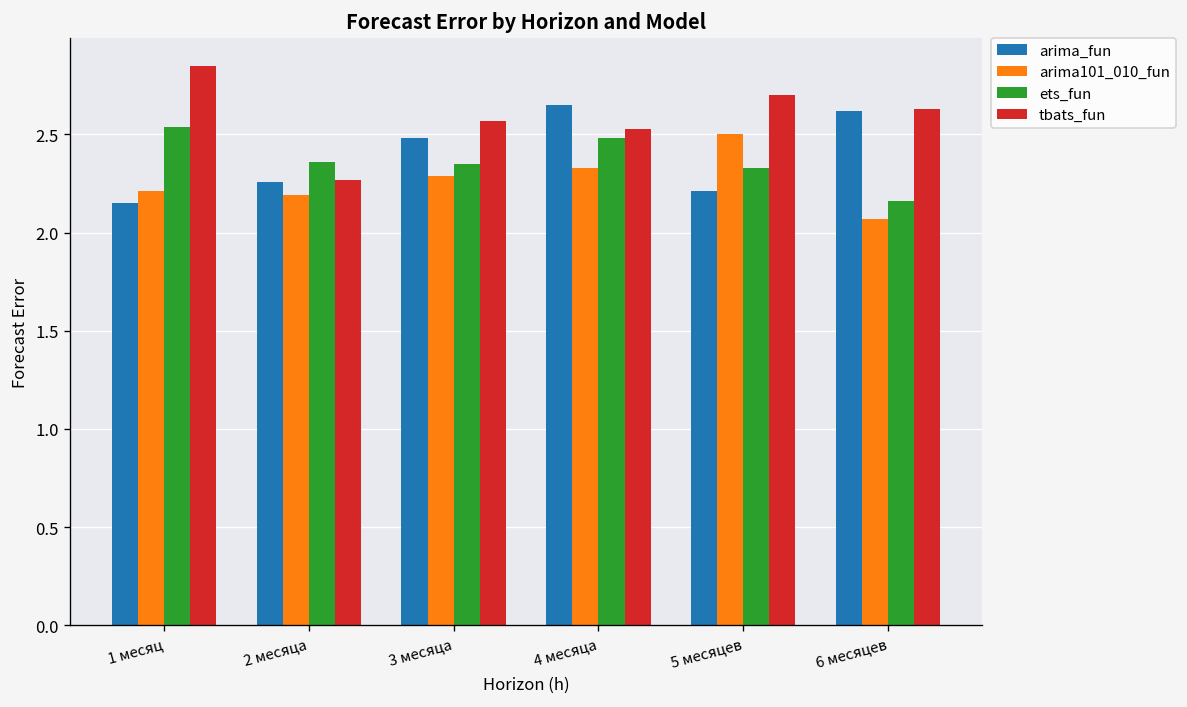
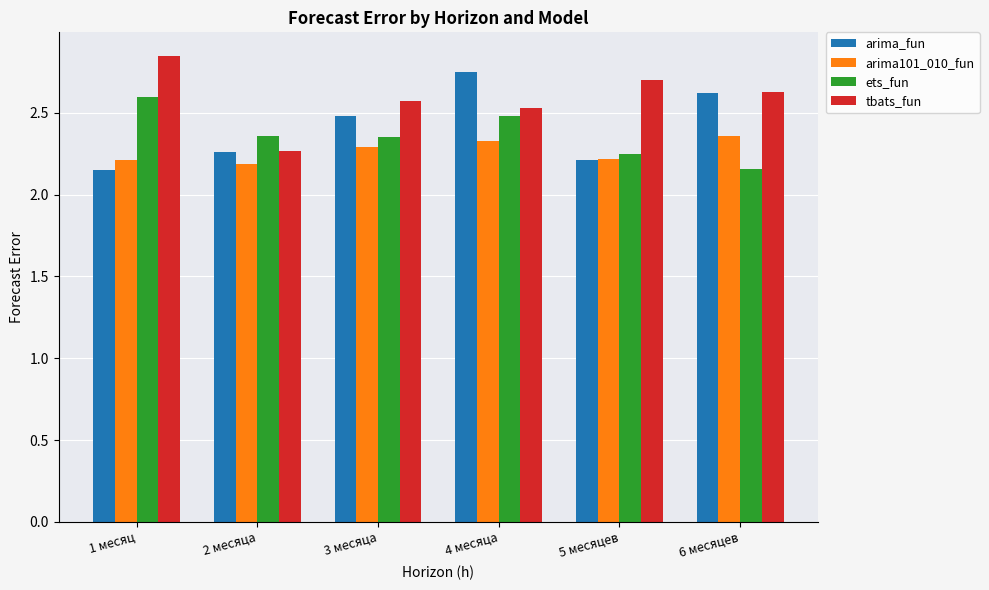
ets_fun, 1 месяц: 2.54 -> 2.60
arima_fun, 4 месяца: 2.65 -> 2.75
arima101_010_fun, 5 месяцев: 2.50 -> 2.22
ets_fun, 5 месяцев: 2.33 -> 2.25
arima101_010_fun, 6 месяцев: 2.07 -> 2.36
